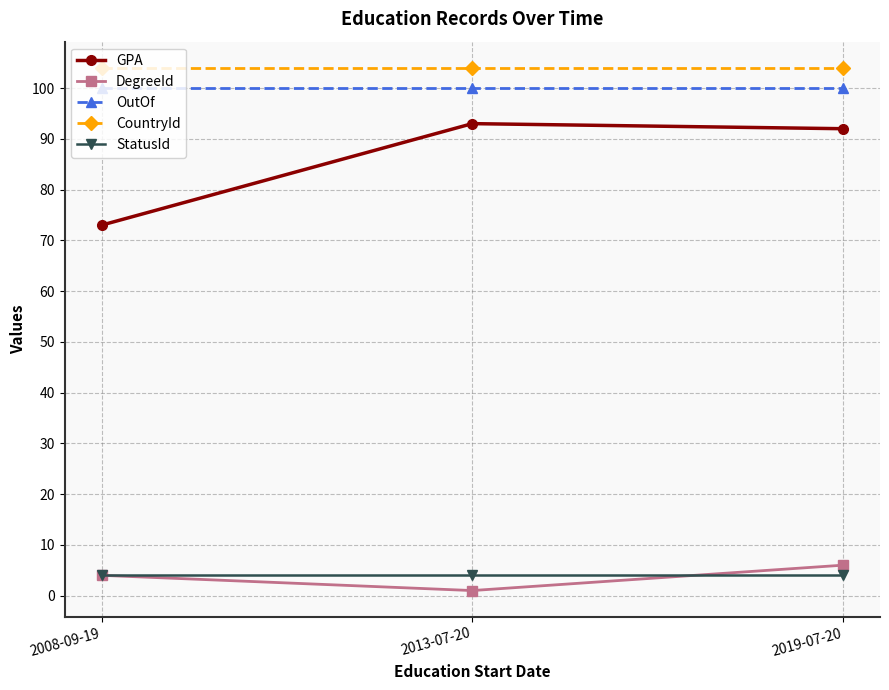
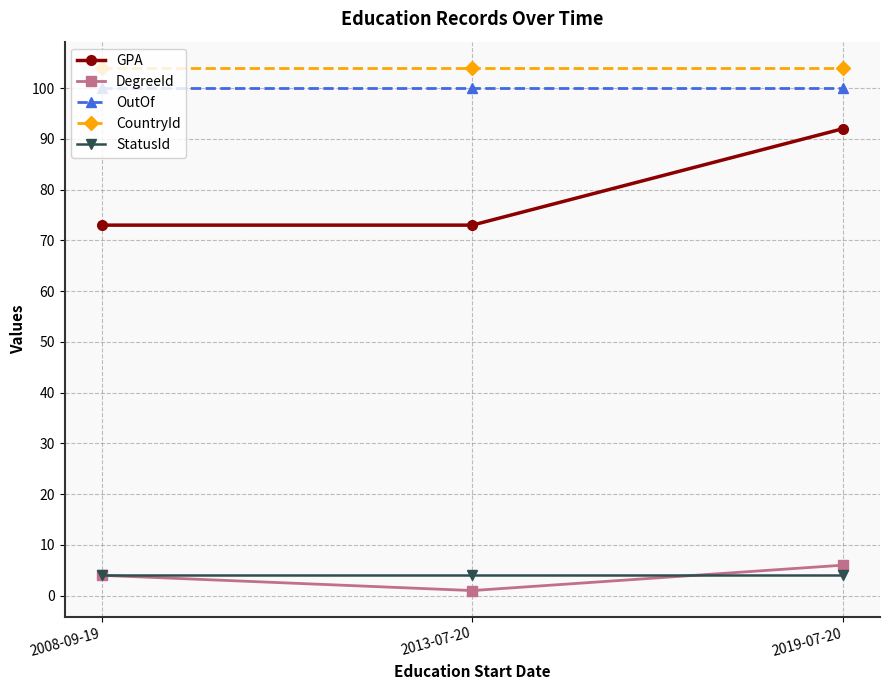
GPA, 2013-07-20: 93 -> 73
